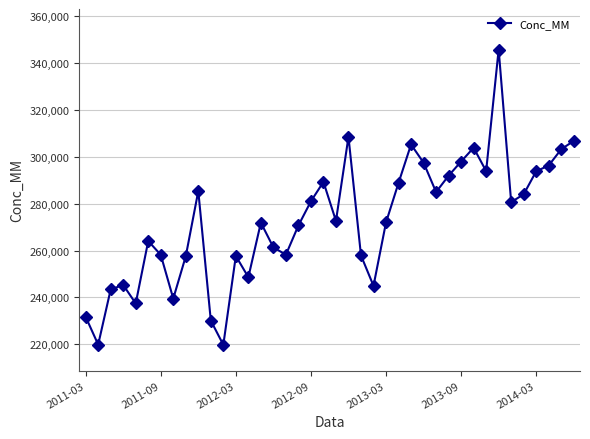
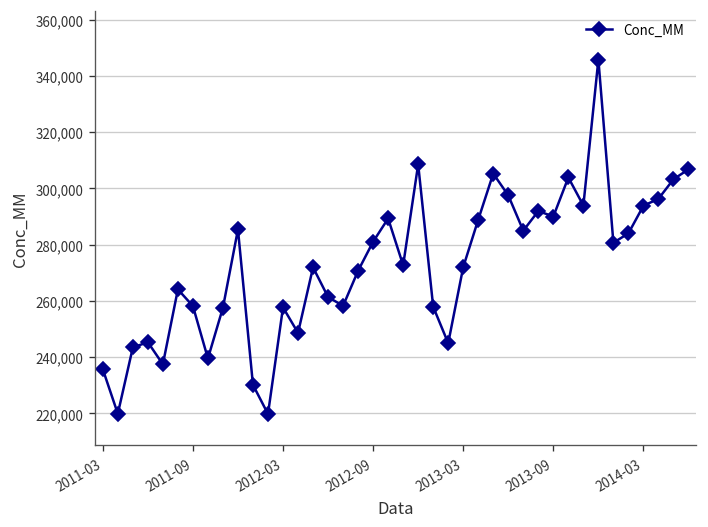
2011-03: 232,000 -> 236,000
2013-09: 298,000 -> 290,000
